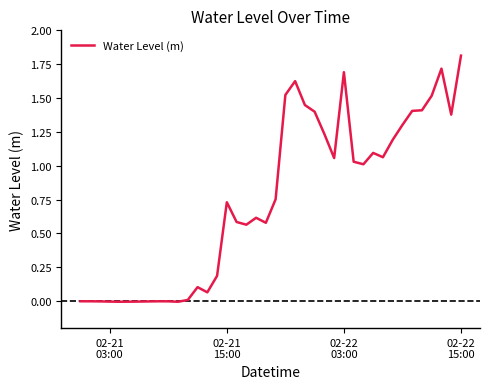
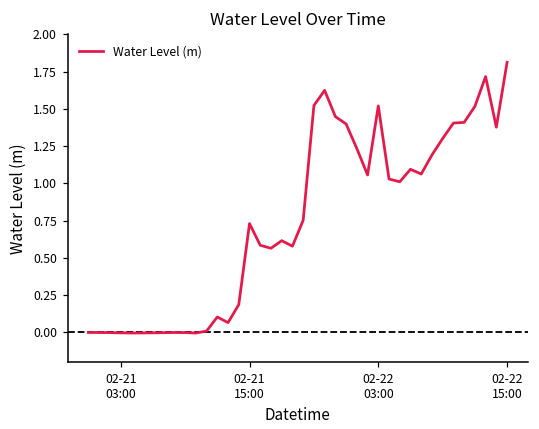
02-22 03:00: 1.69 -> 1.52
